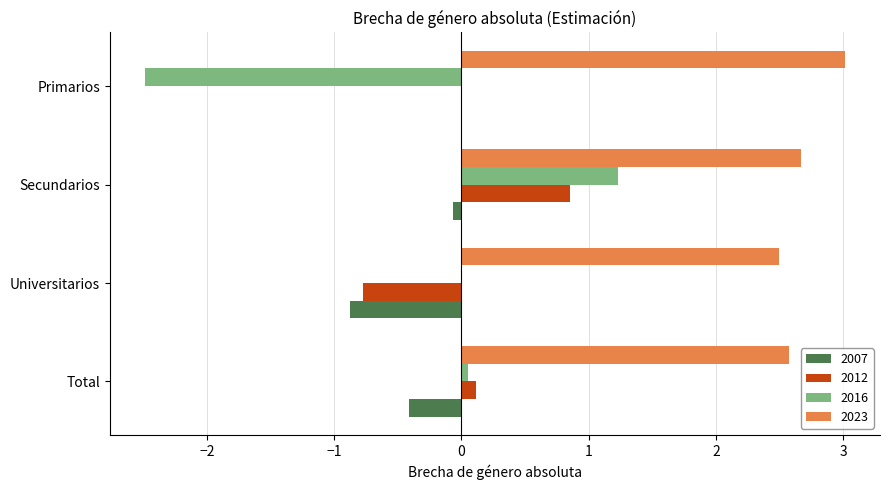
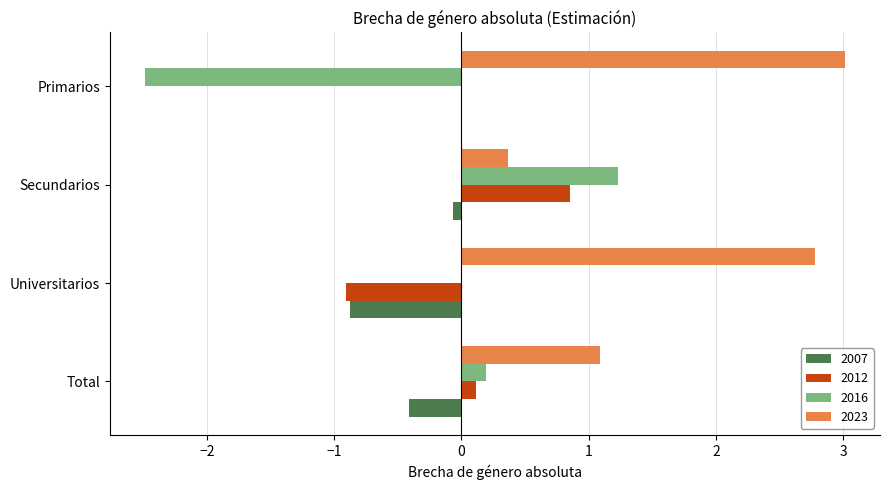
2023, Secundarios: 2.67 -> 0.36
2023, Universitarios: 2.49 -> 2.78
2012, Universitarios: -0.78 -> -0.90
2023, Total: 2.57 -> 1.09
2016, Total: 0.05 -> 0.19
